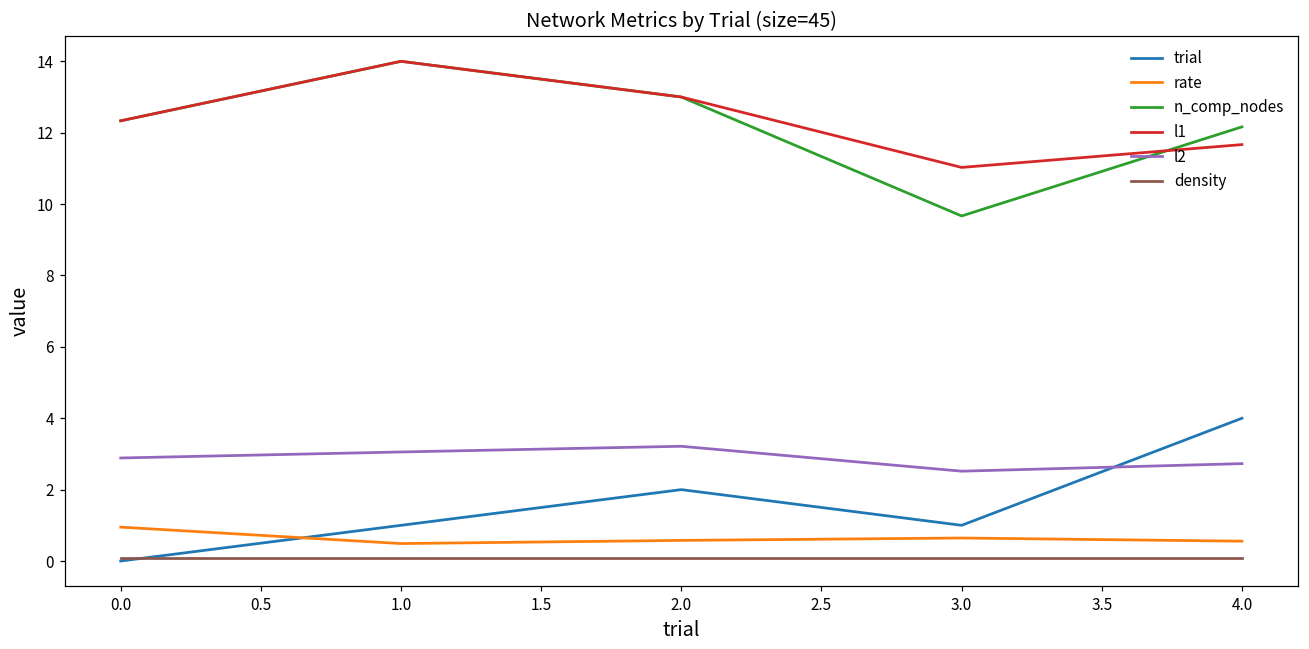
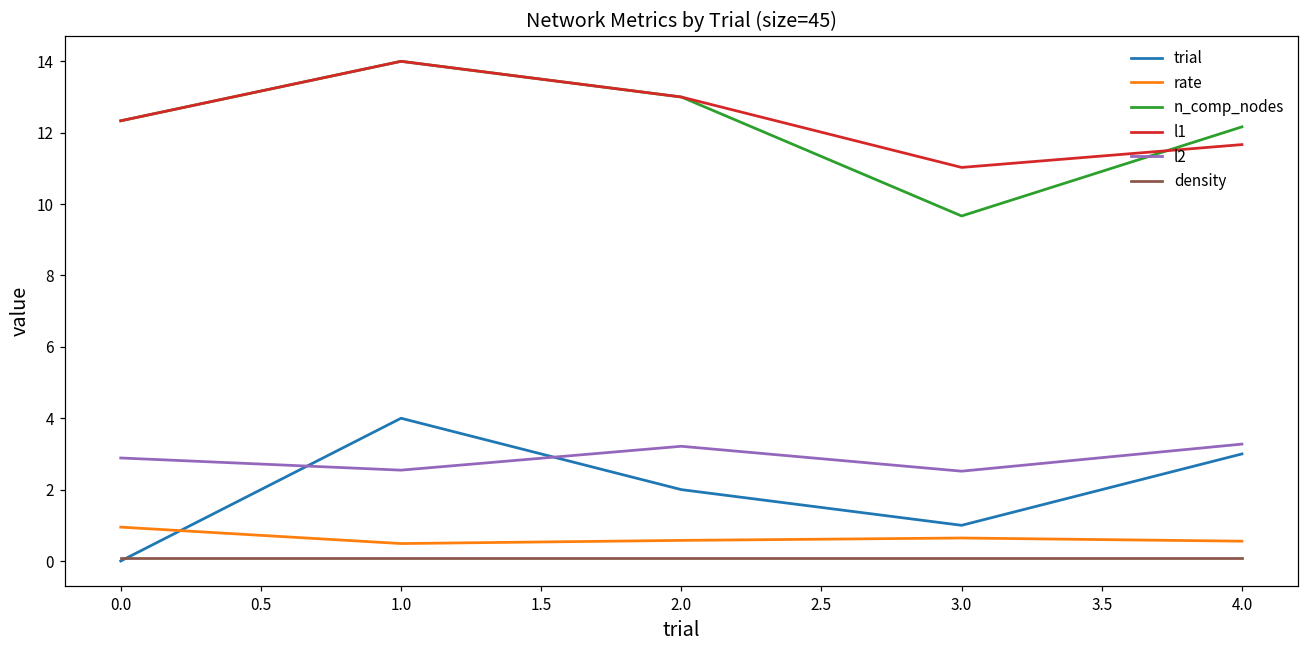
trial, 1.0: 1 -> 4
l2, 1.0: 3.1 -> 2.5
trial, 4.0: 4 -> 3
l2, 4.0: 2.7 -> 3.3
